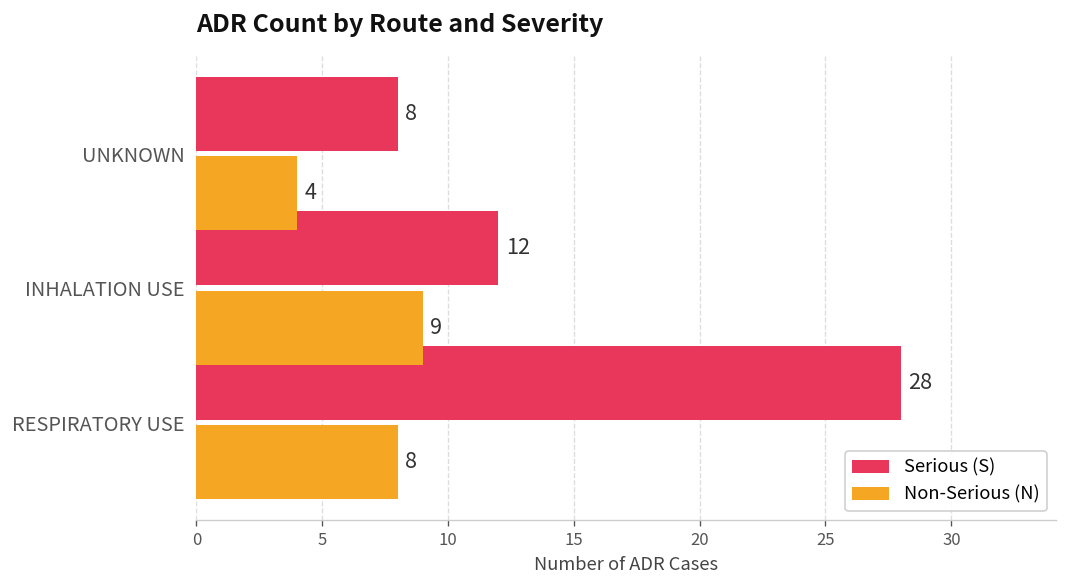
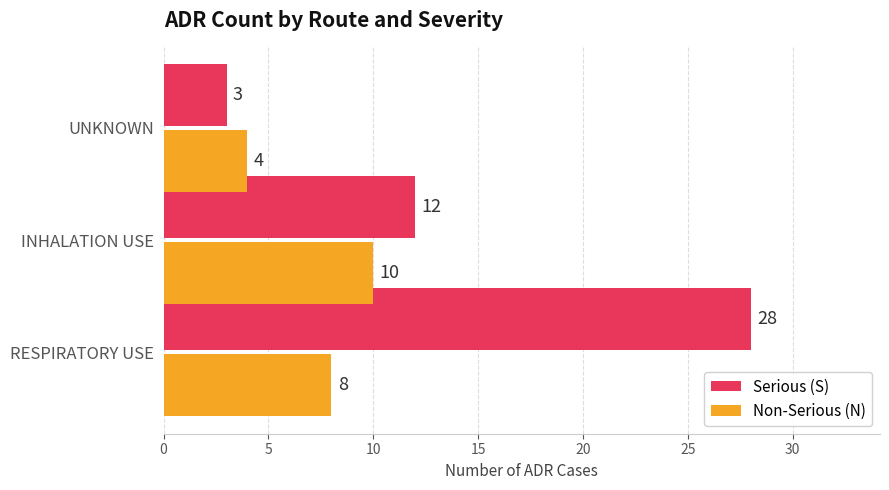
Serious (S), UNKNOWN: 8 -> 3
Non-Serious (N), INHALATION USE: 9 -> 10
